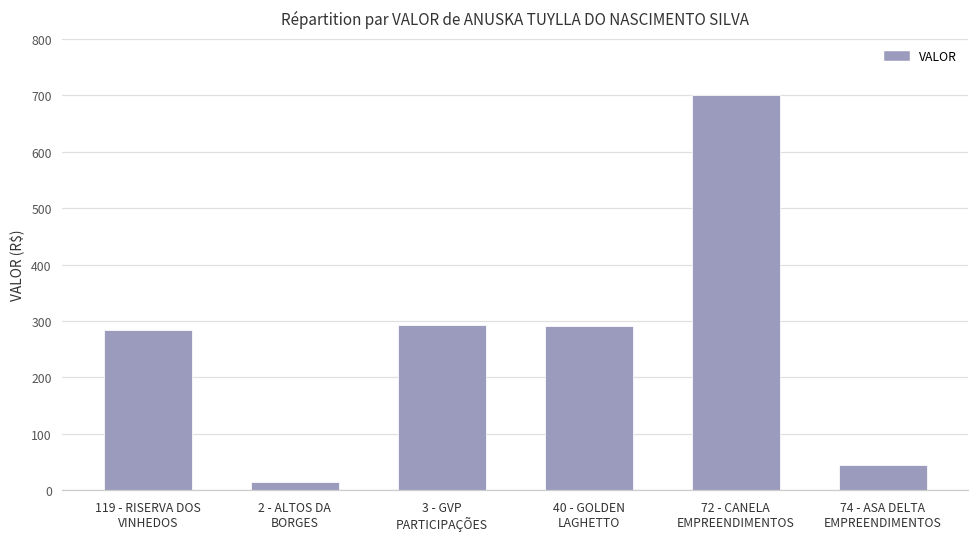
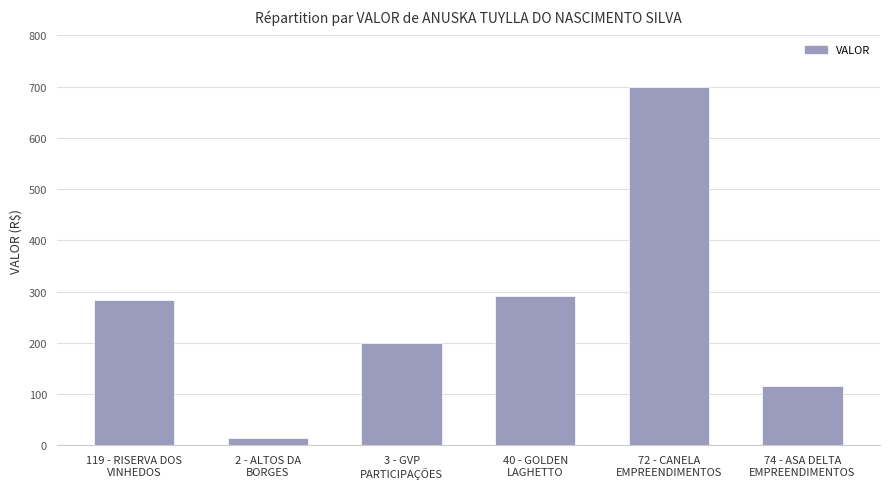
3 - GVP PARTICIPAÇÕES: 290 -> 200
74 - ASA DELTA EMPREENDIMENTOS: 40 -> 120
